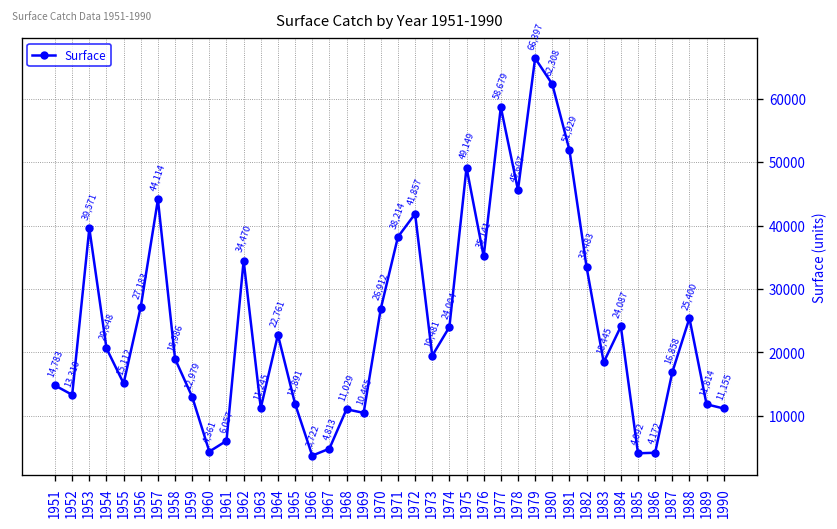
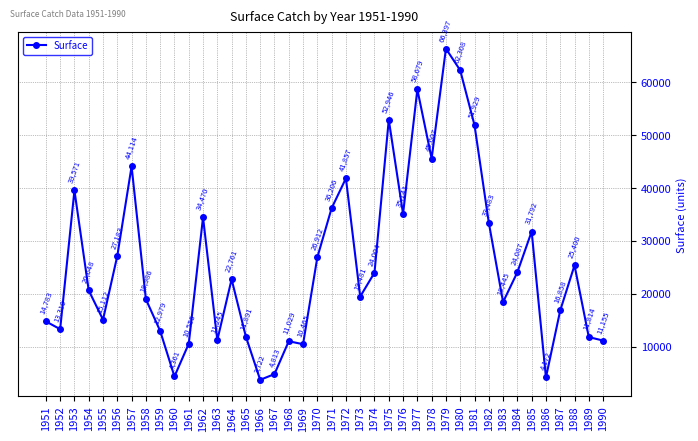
1961: 6,057 -> 10,556
1971: 38,214 -> 36,206
1975: 49,149 -> 52,946
1985: 4,092 -> 31,792
